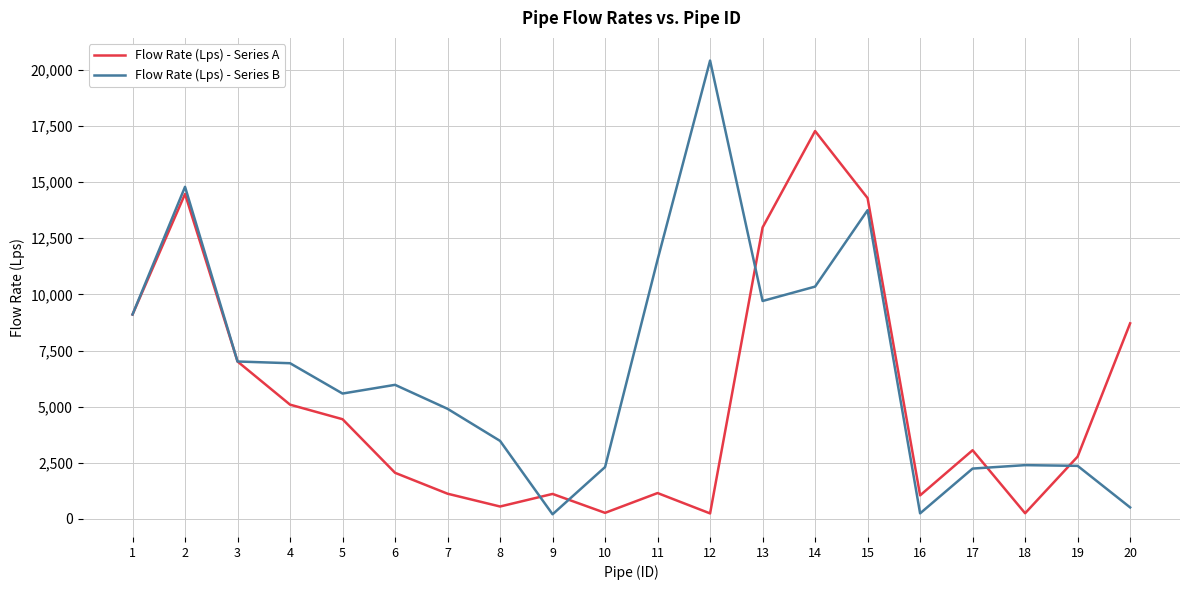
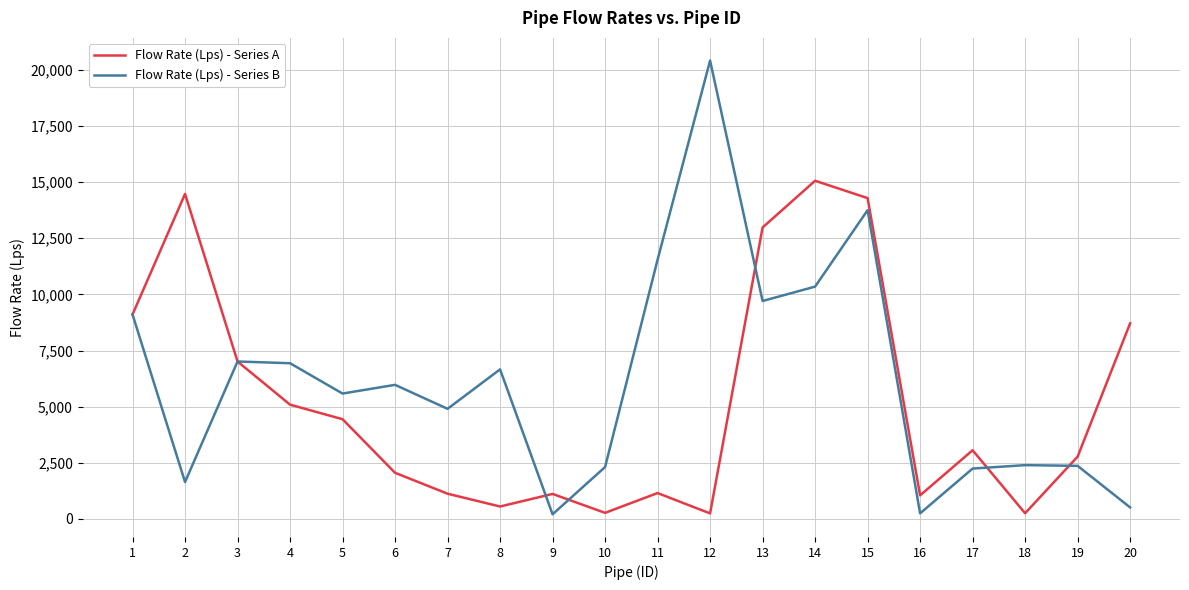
Flow Rate (Lps) - Series B, 2: 14,800 -> 1,600
Flow Rate (Lps) - Series B, 8: 3,500 -> 6,700
Flow Rate (Lps) - Series A, 14: 17,300 -> 15,100
